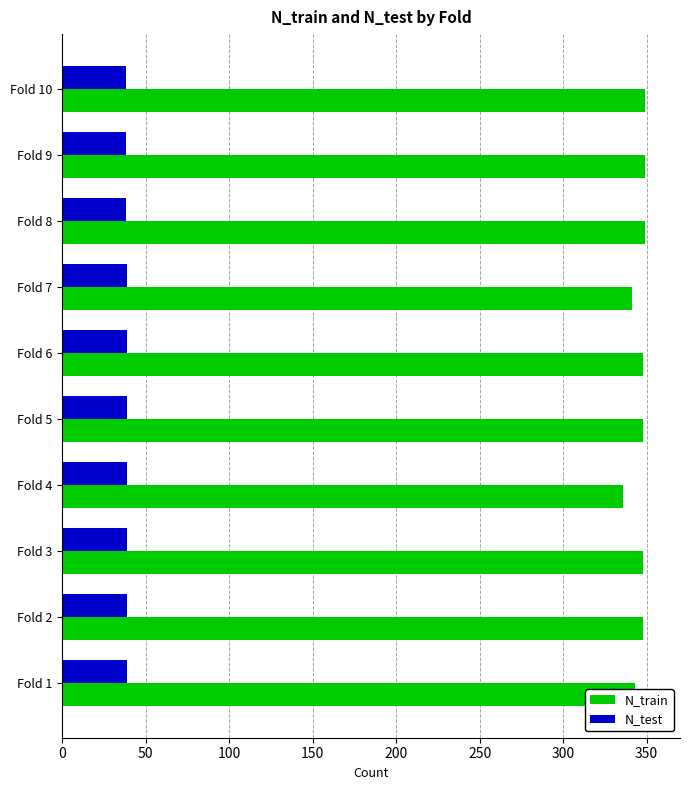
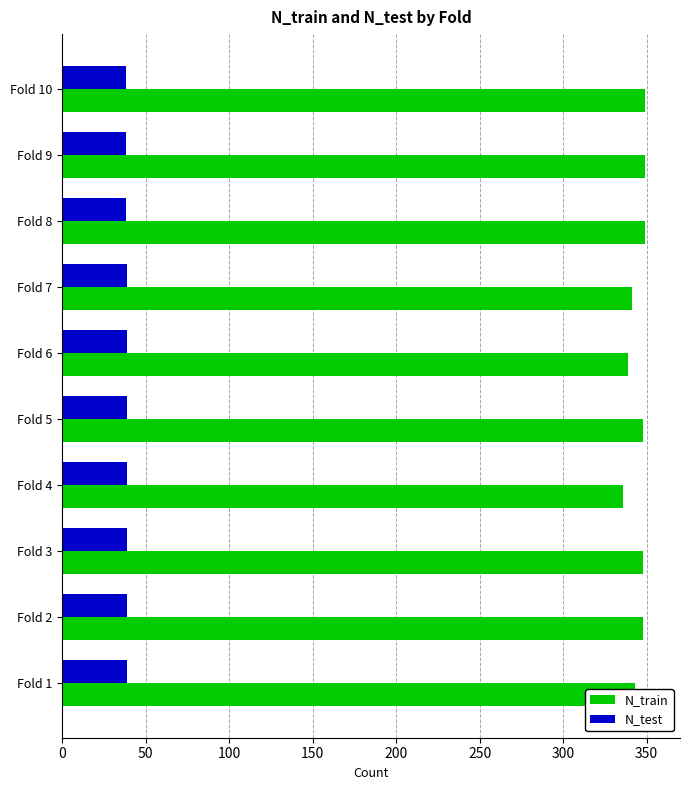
N_train, Fold 6: 348 -> 339
